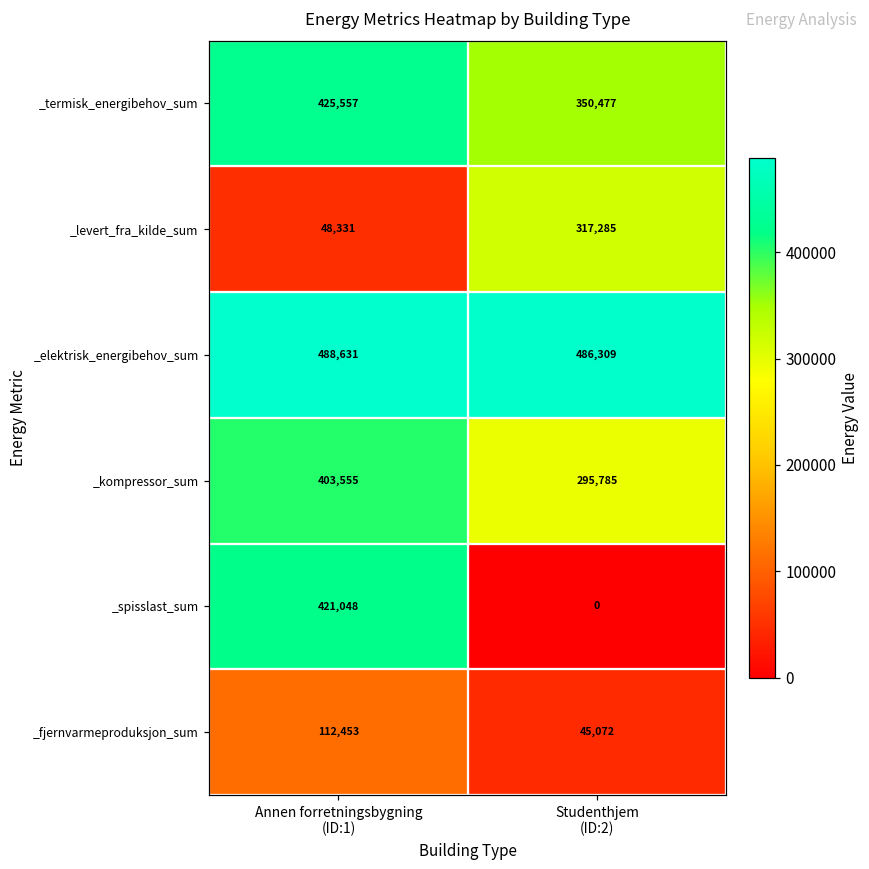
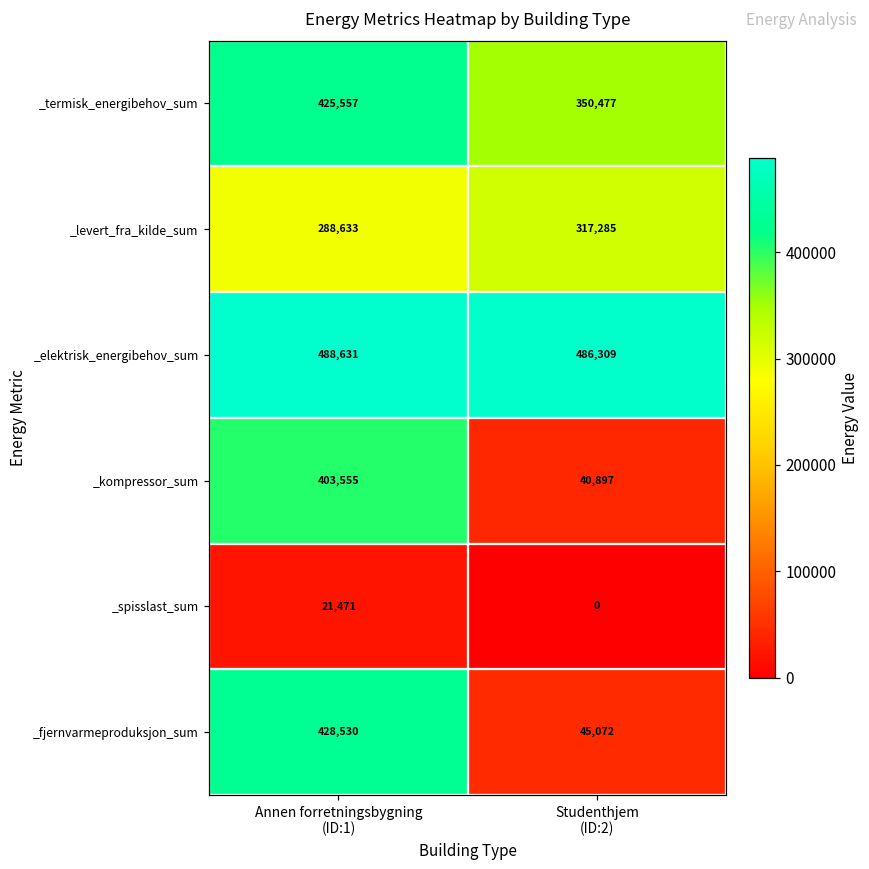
_levert_fra_kilde_sum, Annen forretningsbygning (ID:1): 48,331 -> 288,633
_kompressor_sum, Studenthjem (ID:2): 295,785 -> 40,897
_spisslast_sum, Annen forretningsbygning (ID:1): 421,048 -> 21,471
_fjernvarmeproduksjon_sum, Annen forretningsbygning (ID:1): 112,453 -> 428,530
